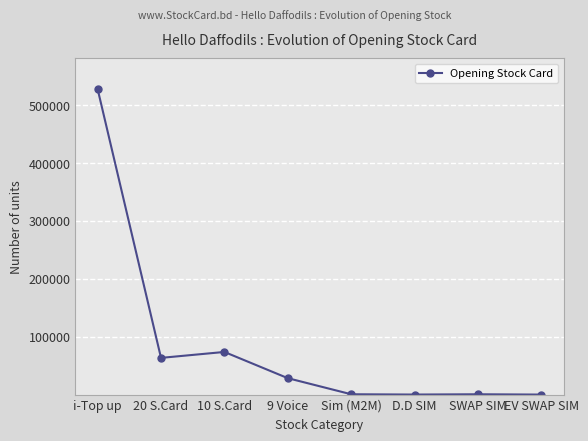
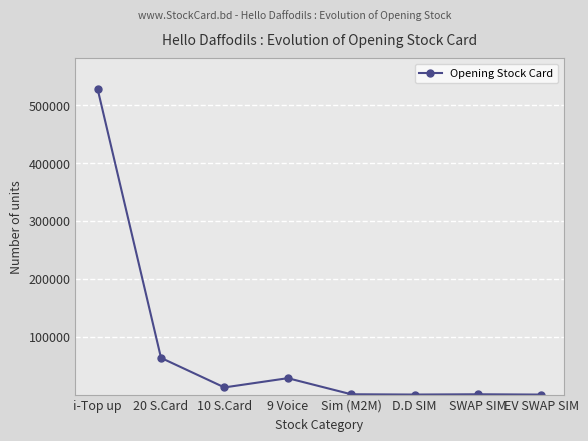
10 S.Card: 70000 -> 10000
